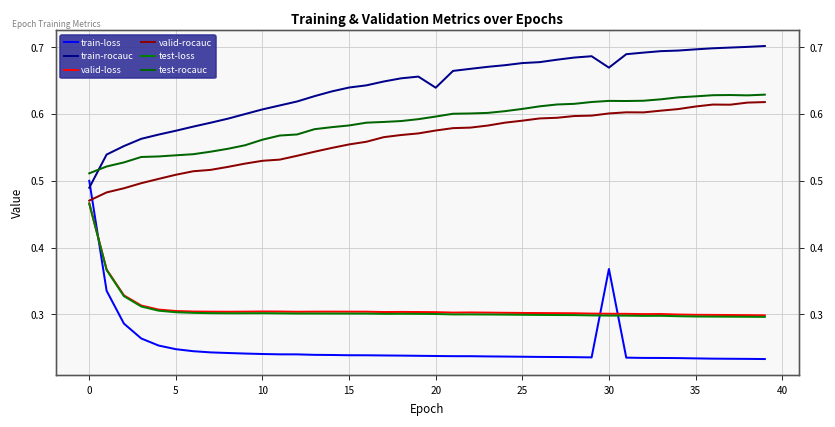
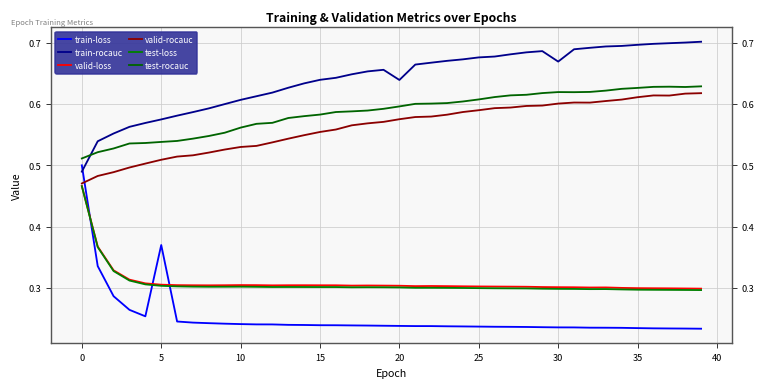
train-loss, 5: 0.25 -> 0.37
train-loss, 30: 0.37 -> 0.24
